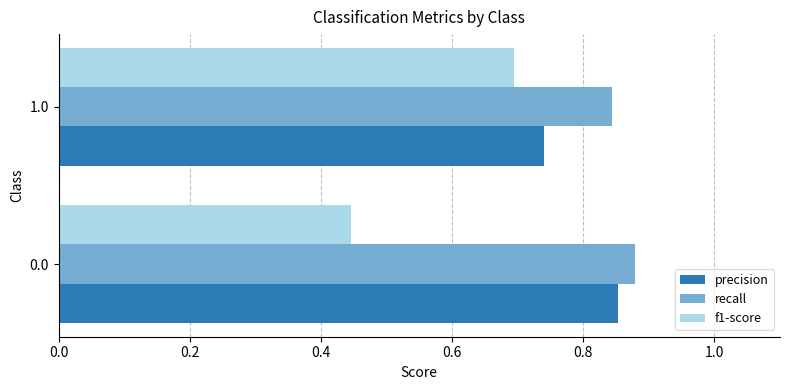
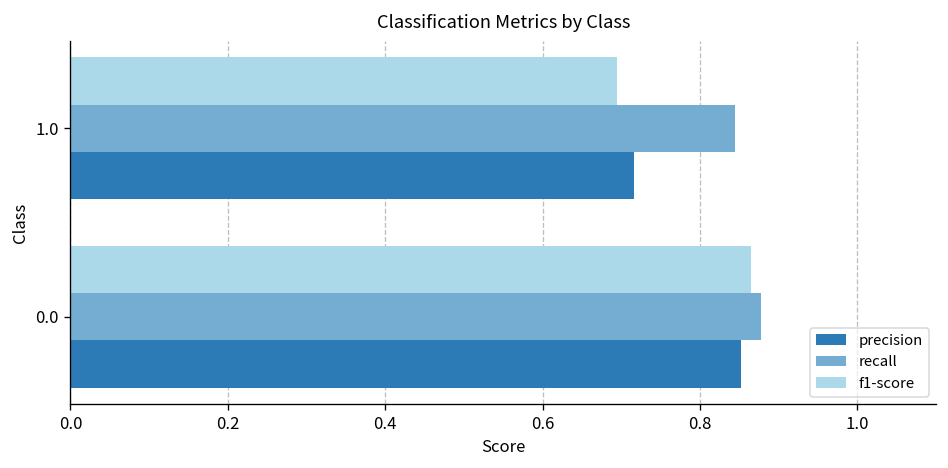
precision, 1.0: 0.74 -> 0.72
f1-score, 0.0: 0.45 -> 0.87
